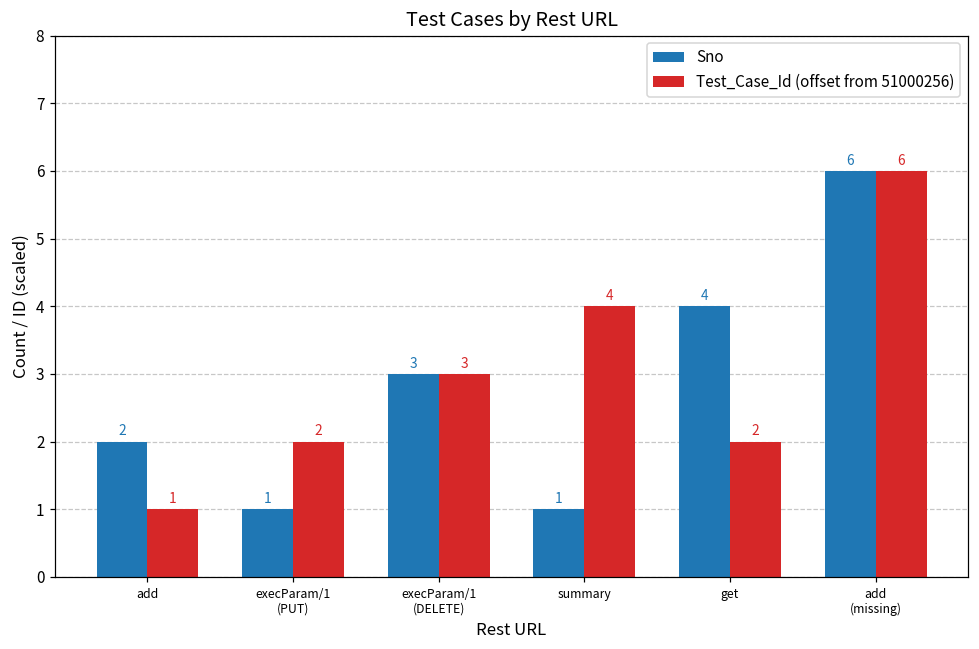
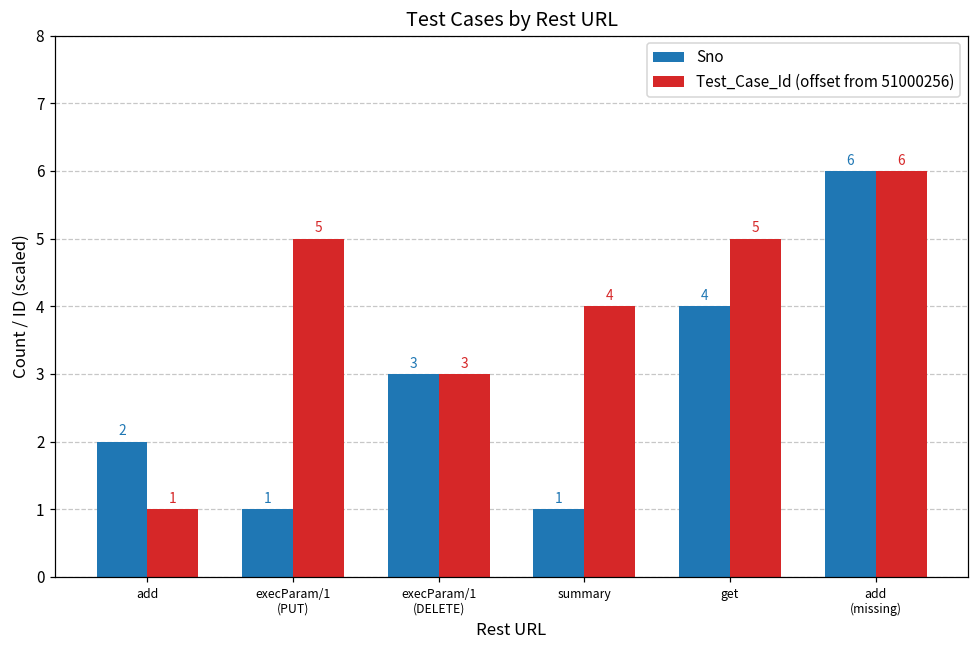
Test_Case_Id (offset from 51000256), execParam/1 (PUT): 2 -> 5
Test_Case_Id (offset from 51000256), get: 2 -> 5
